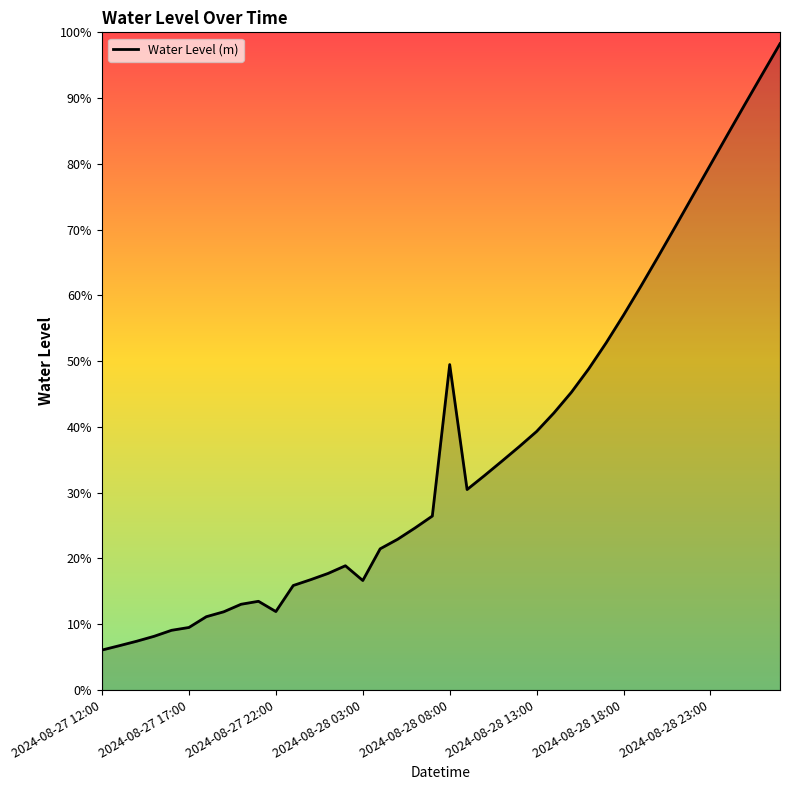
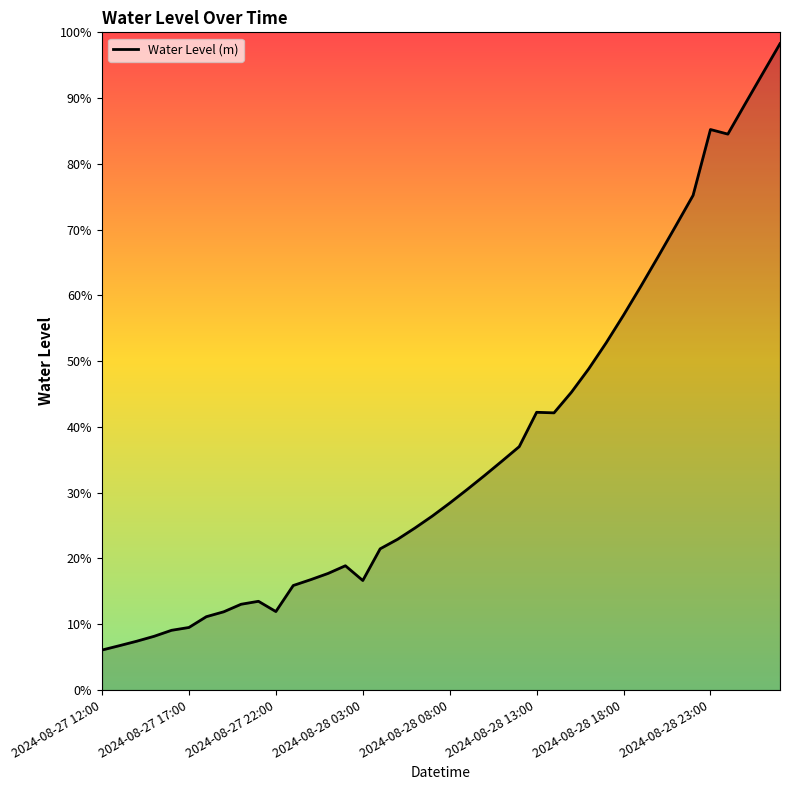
2024-08-28 08:00: 49% -> 28%
2024-08-28 13:00: 39% -> 42%
2024-08-28 23:00: 80% -> 85%
